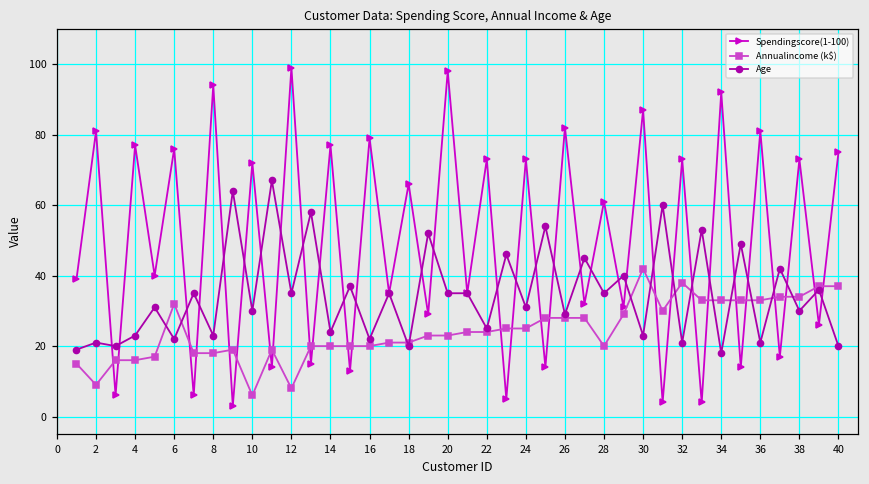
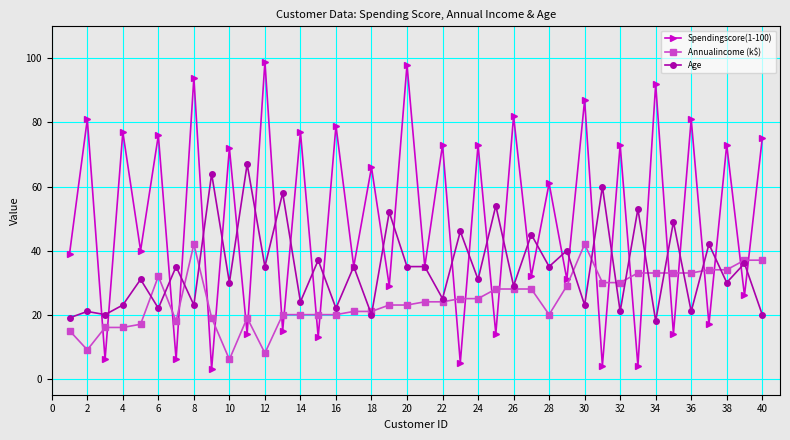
Annualincome (k$), 8: 18 -> 42
Annualincome (k$), 32: 38 -> 30
